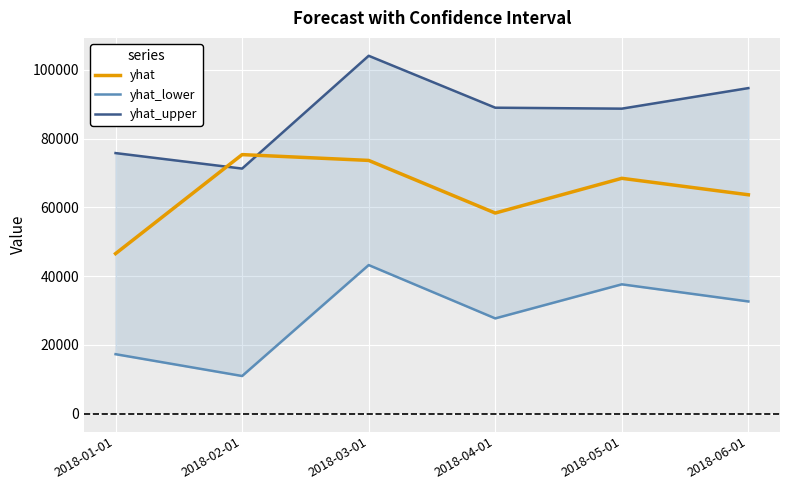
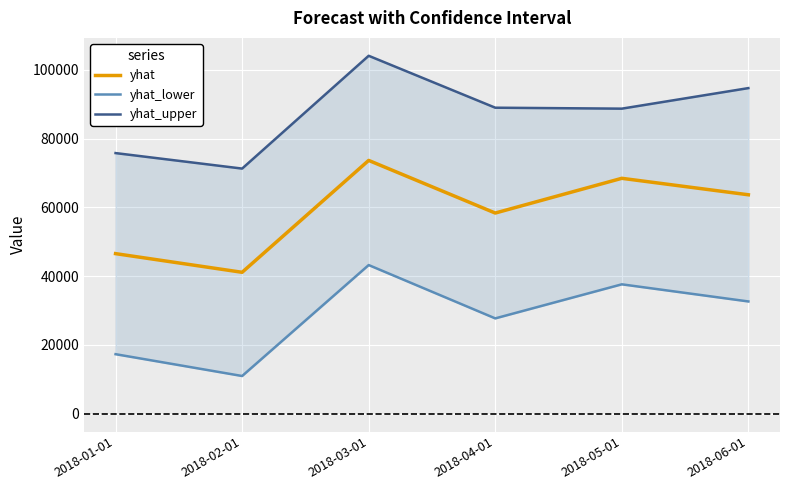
yhat, 2018-02-01: 75000 -> 41000
